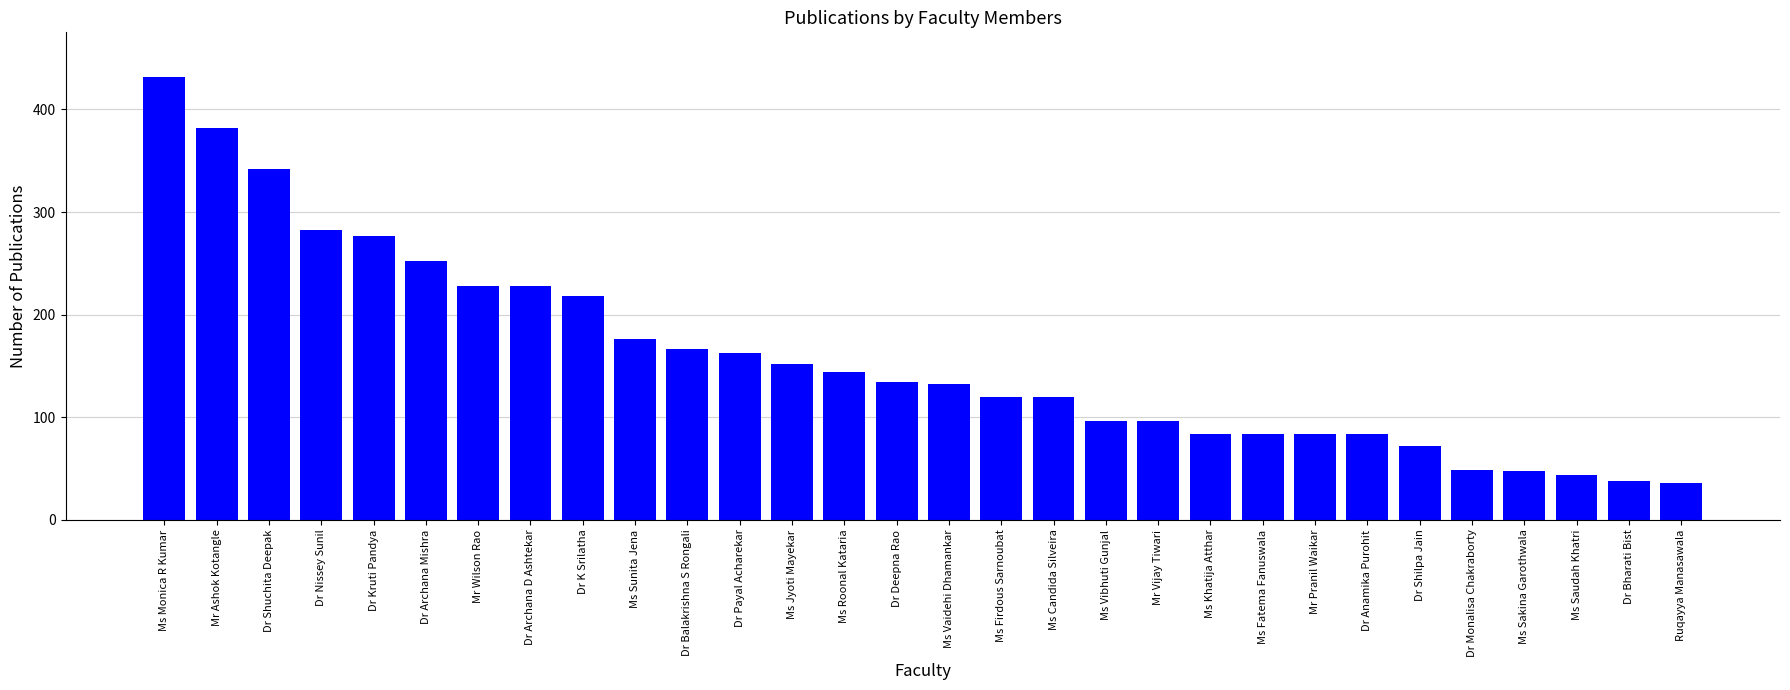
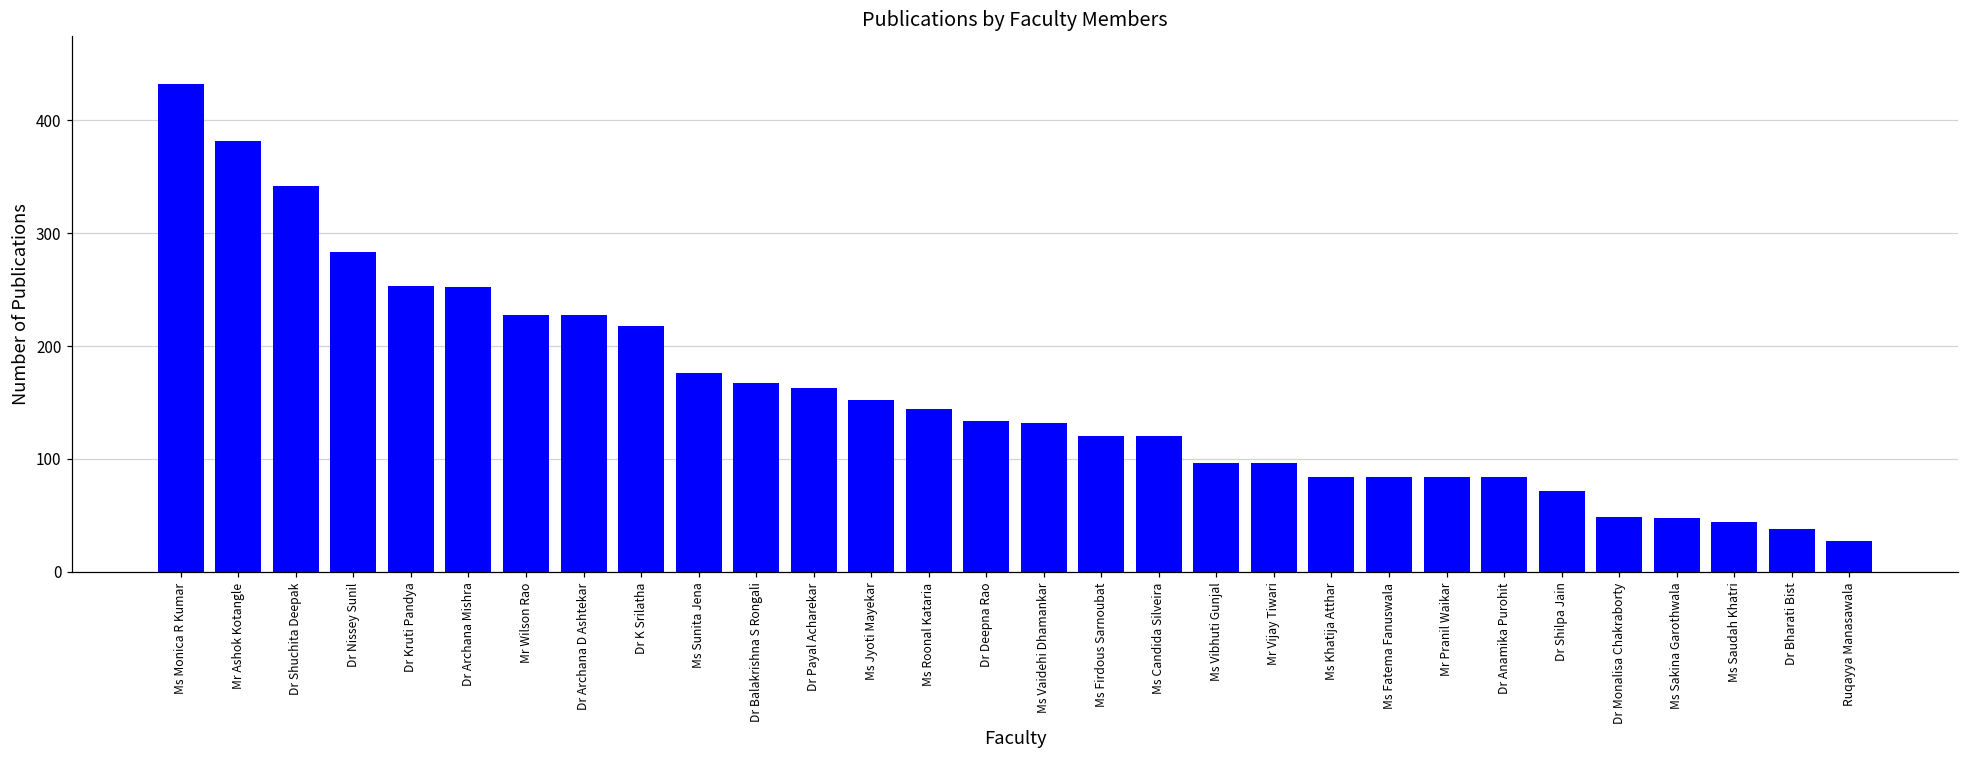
Dr Kruti Pandya: 277 -> 253
Ruqayya Manasawala: 36 -> 27
